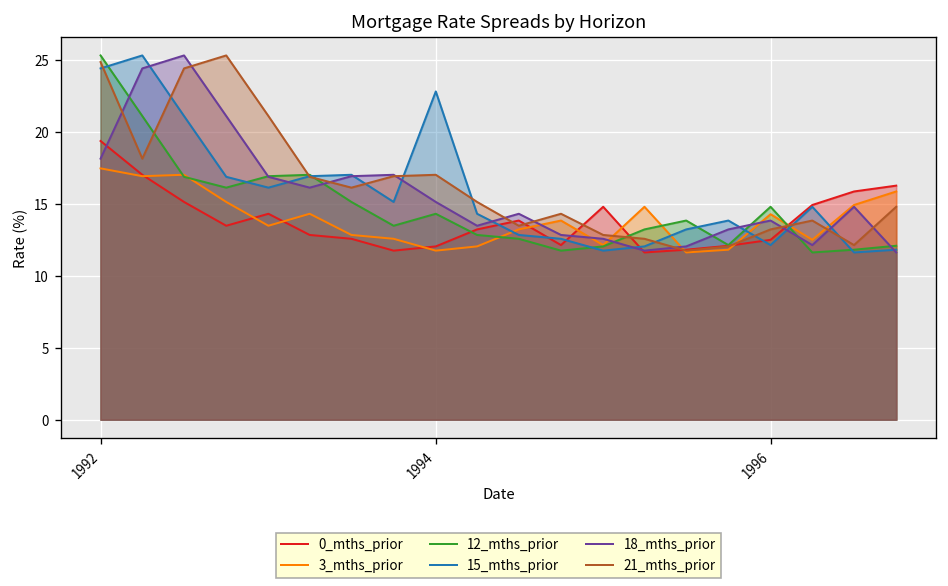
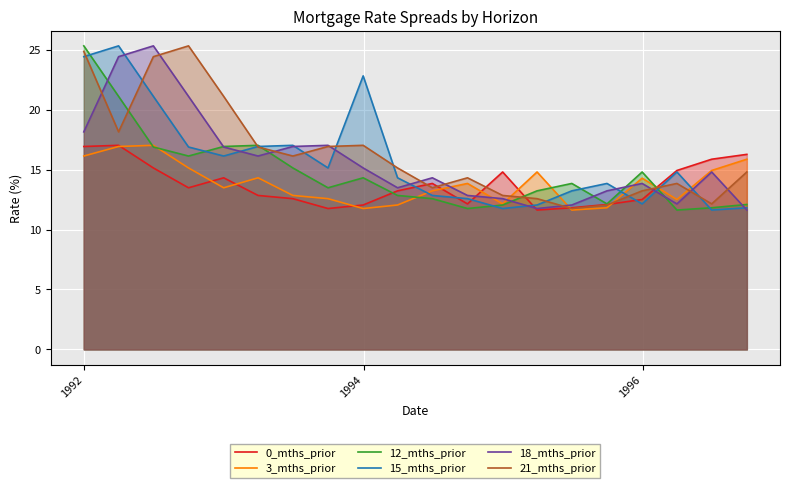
0_mths_prior, 1992: 19.4 -> 16.9
3_mths_prior, 1992: 17.5 -> 16.1
